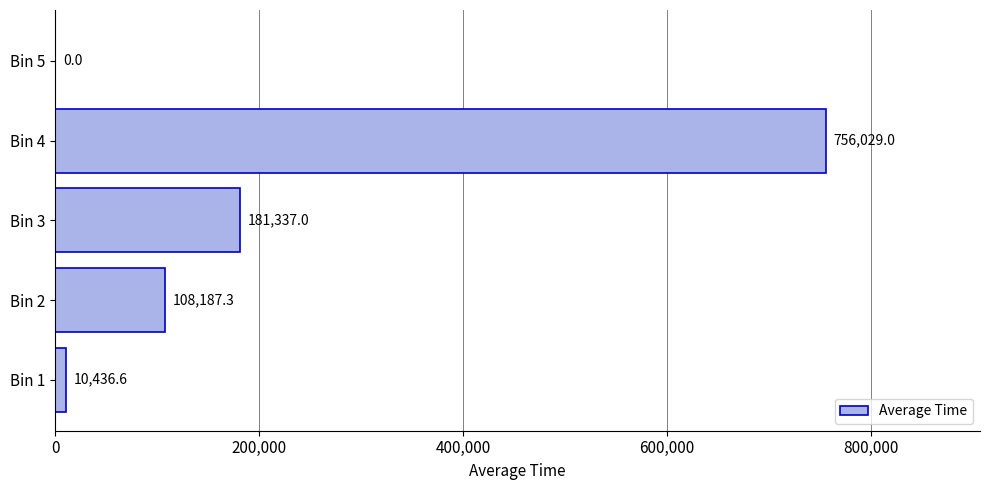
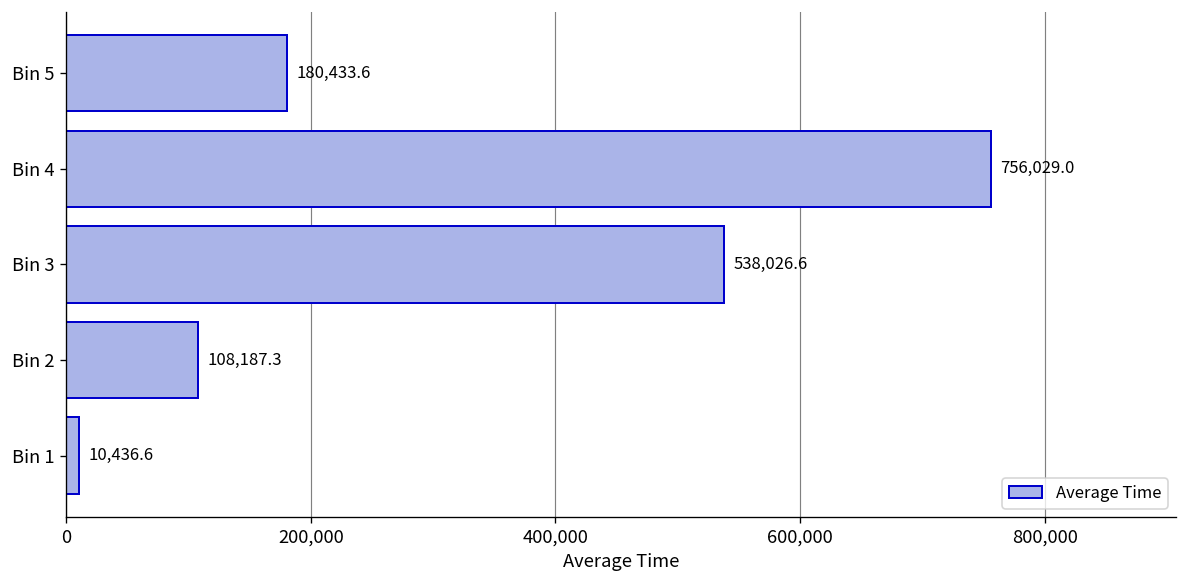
Bin 5: 0.0 -> 180,433.6
Bin 3: 181,337.0 -> 538,026.6
